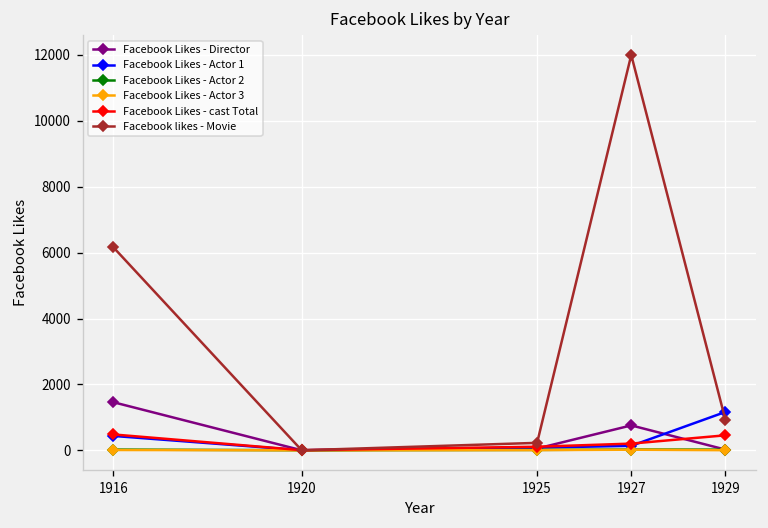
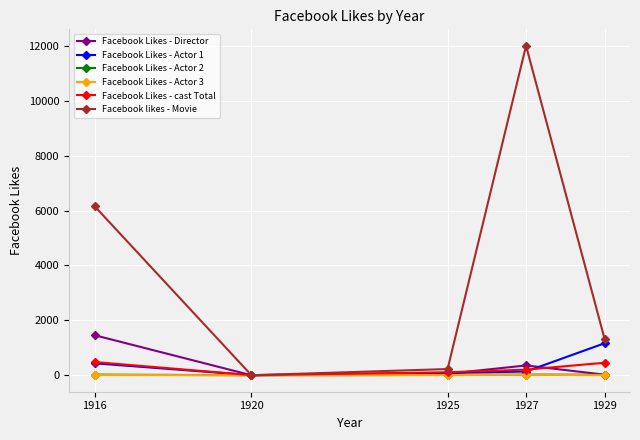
Facebook Likes - Director, 1927: 800 -> 400
Facebook likes - Movie, 1929: 900 -> 1300
